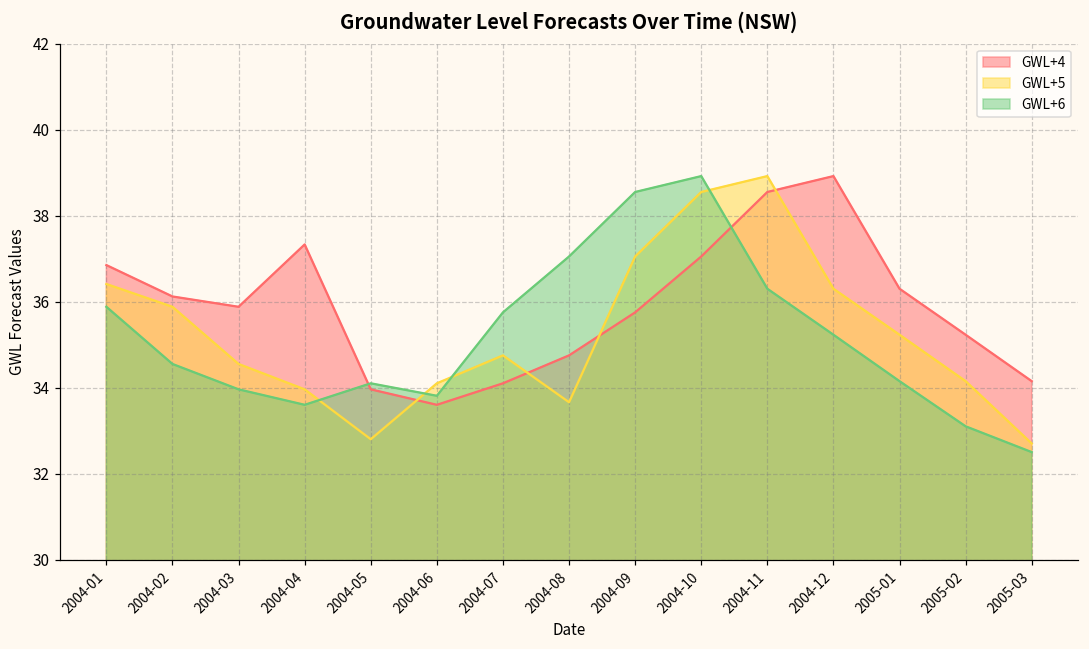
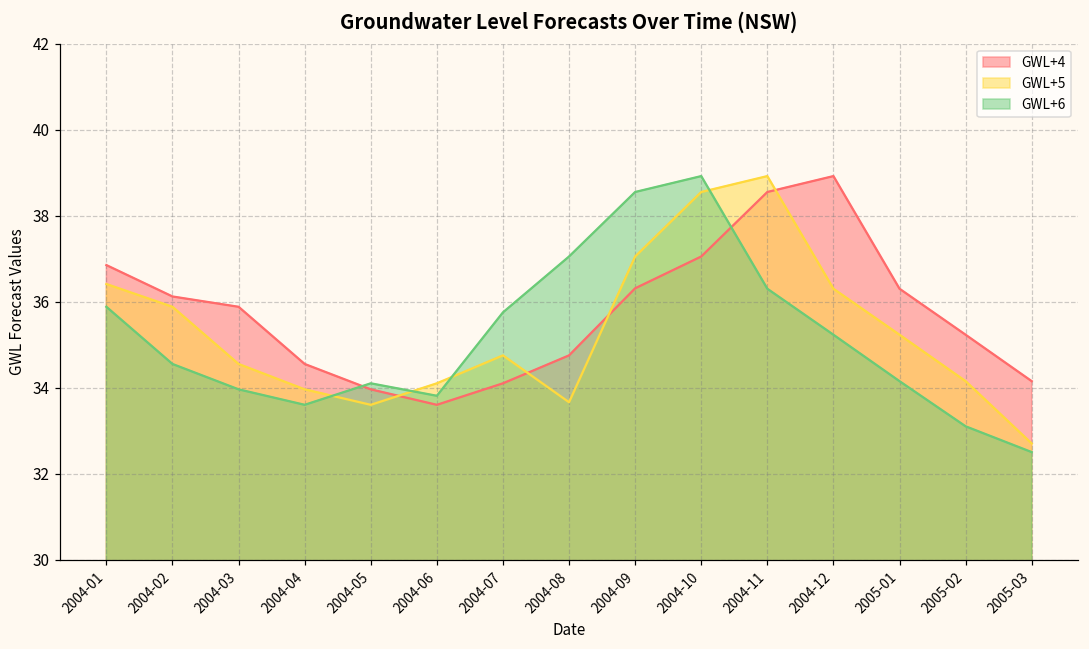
GWL+4, 2004-04: 37.3 -> 34.6
GWL+5, 2004-05: 32.8 -> 33.6
GWL+4, 2004-09: 35.8 -> 36.3
